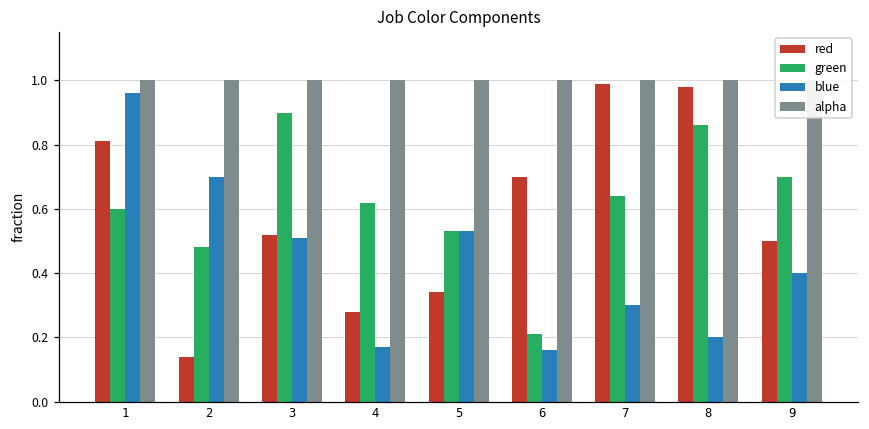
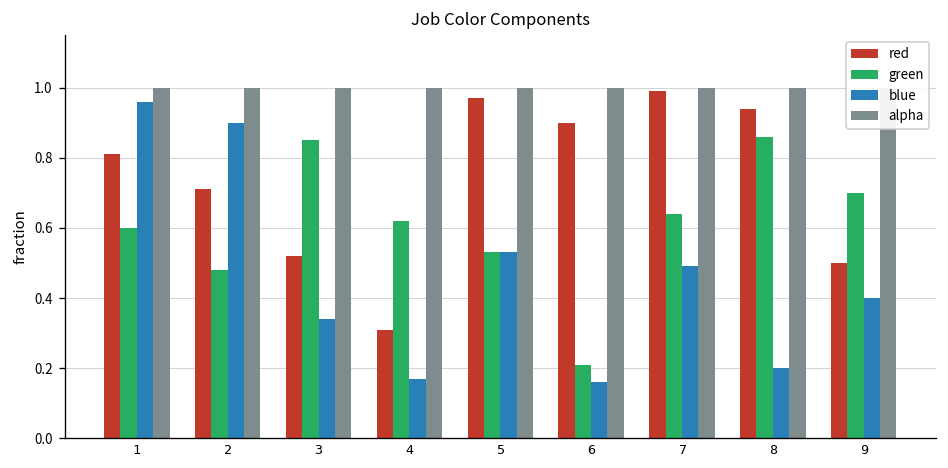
red, 2: 0.14 -> 0.71
blue, 2: 0.7 -> 0.9
green, 3: 0.90 -> 0.85
blue, 3: 0.51 -> 0.34
red, 4: 0.28 -> 0.31
red, 5: 0.34 -> 0.97
red, 6: 0.7 -> 0.9
blue, 7: 0.30 -> 0.49
red, 8: 0.98 -> 0.94
